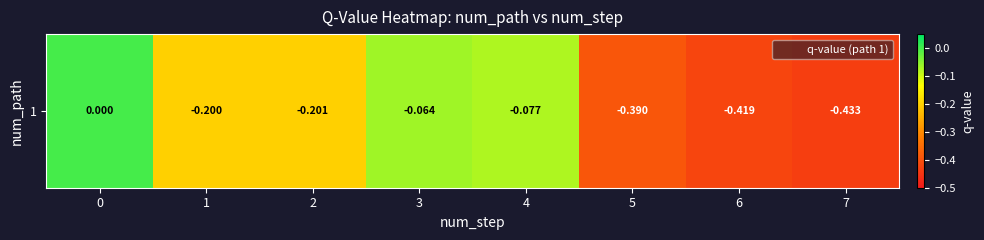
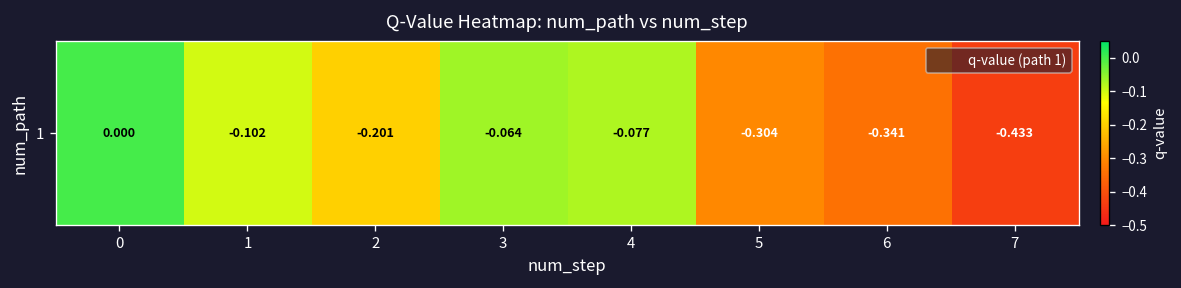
1, 1: -0.200 -> -0.102
1, 5: -0.390 -> -0.304
1, 6: -0.419 -> -0.341
